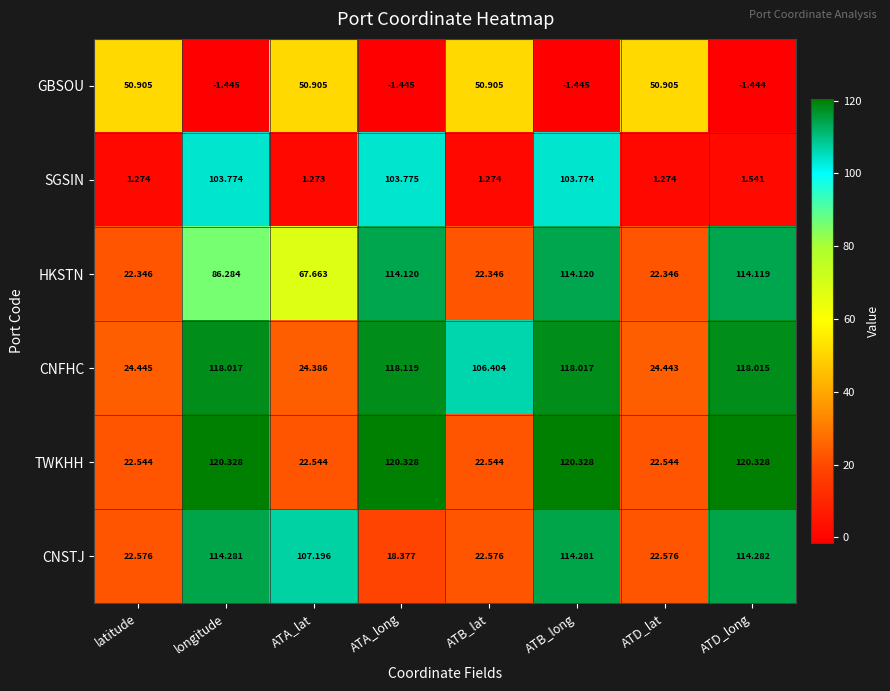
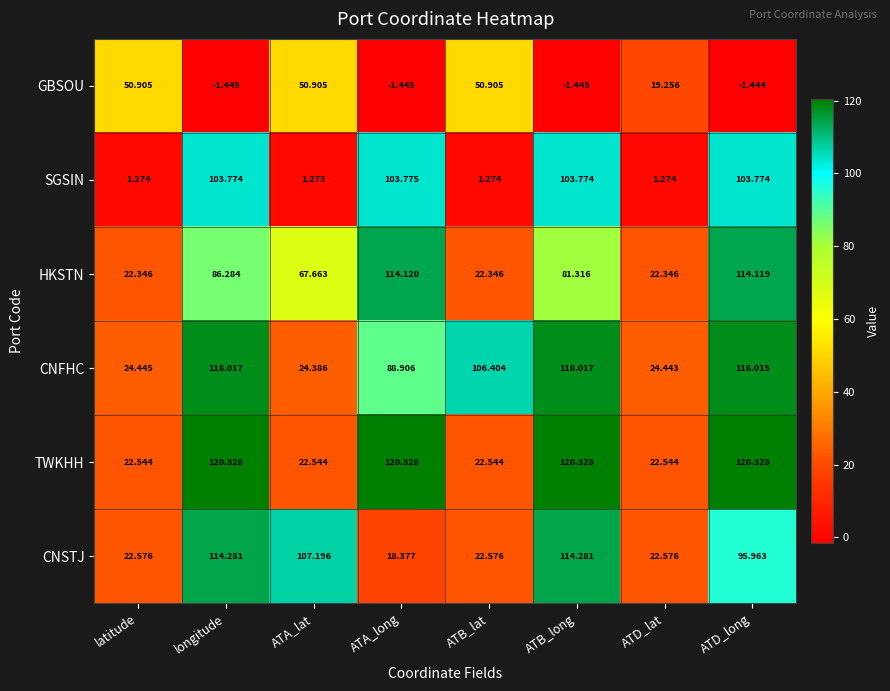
GBSOU, ATD_lat: 50.905 -> 19.256
SGSIN, ATD_long: 1.541 -> 103.774
HKSTN, ATB_long: 114.120 -> 81.316
CNFHC, ATA_long: 118.119 -> 88.906
CNSTJ, ATD_long: 114.282 -> 95.963
